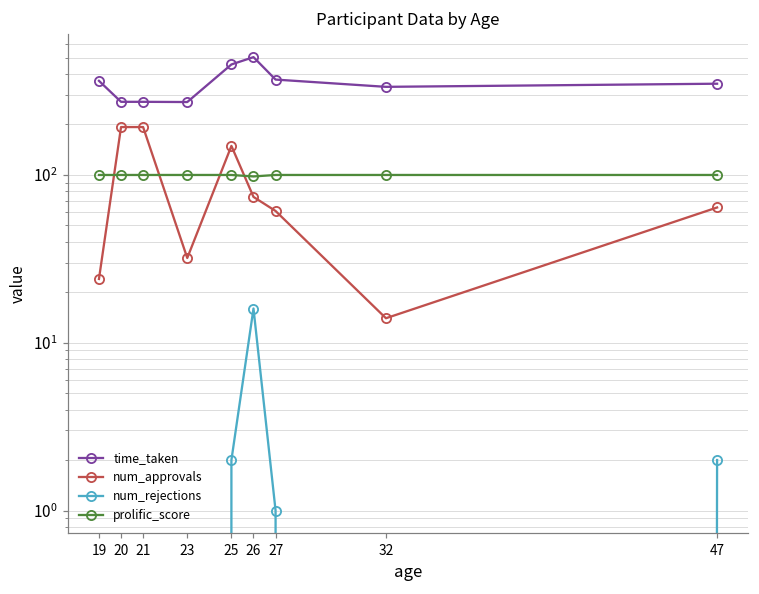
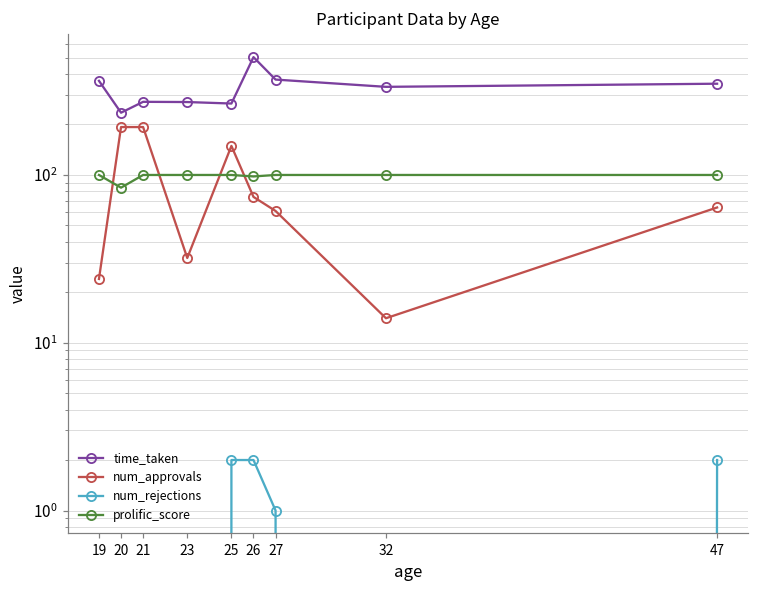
time_taken, 20: 270 -> 240
prolific_score, 20: 100 -> 80
time_taken, 25: 460 -> 270
num_rejections, 26: 16 -> 2
